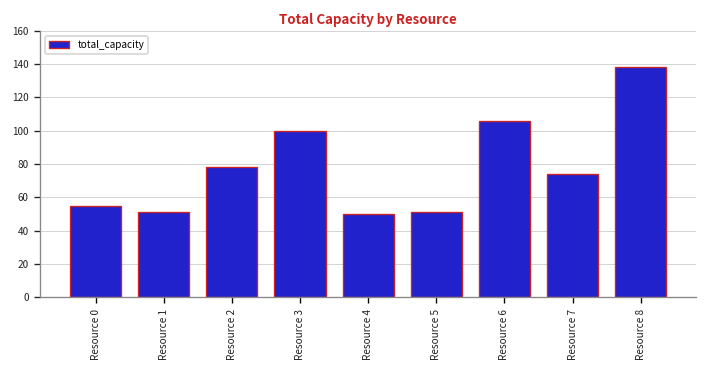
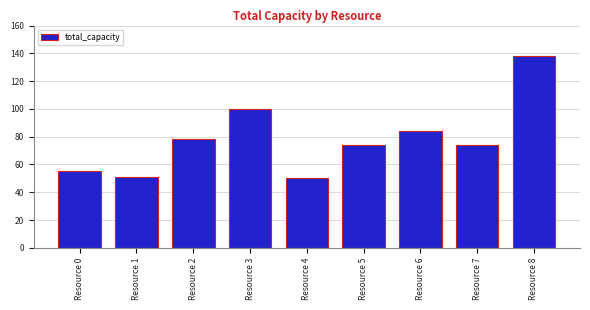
Resource 5: 51 -> 74
Resource 6: 106 -> 84
